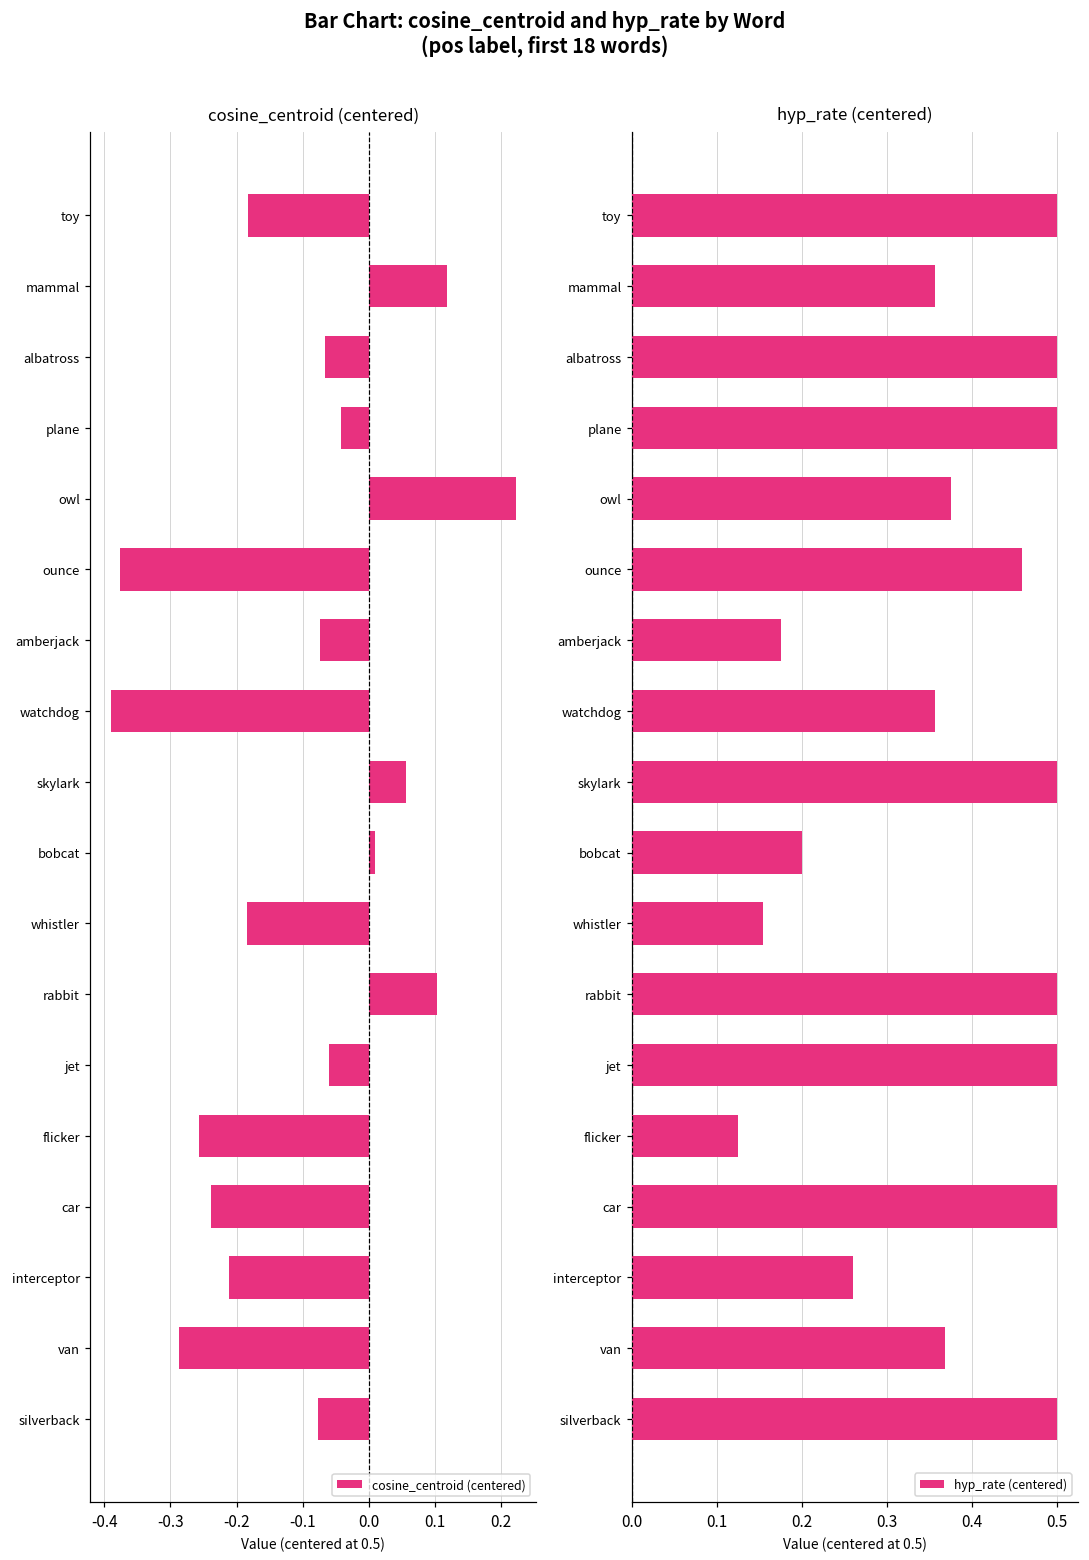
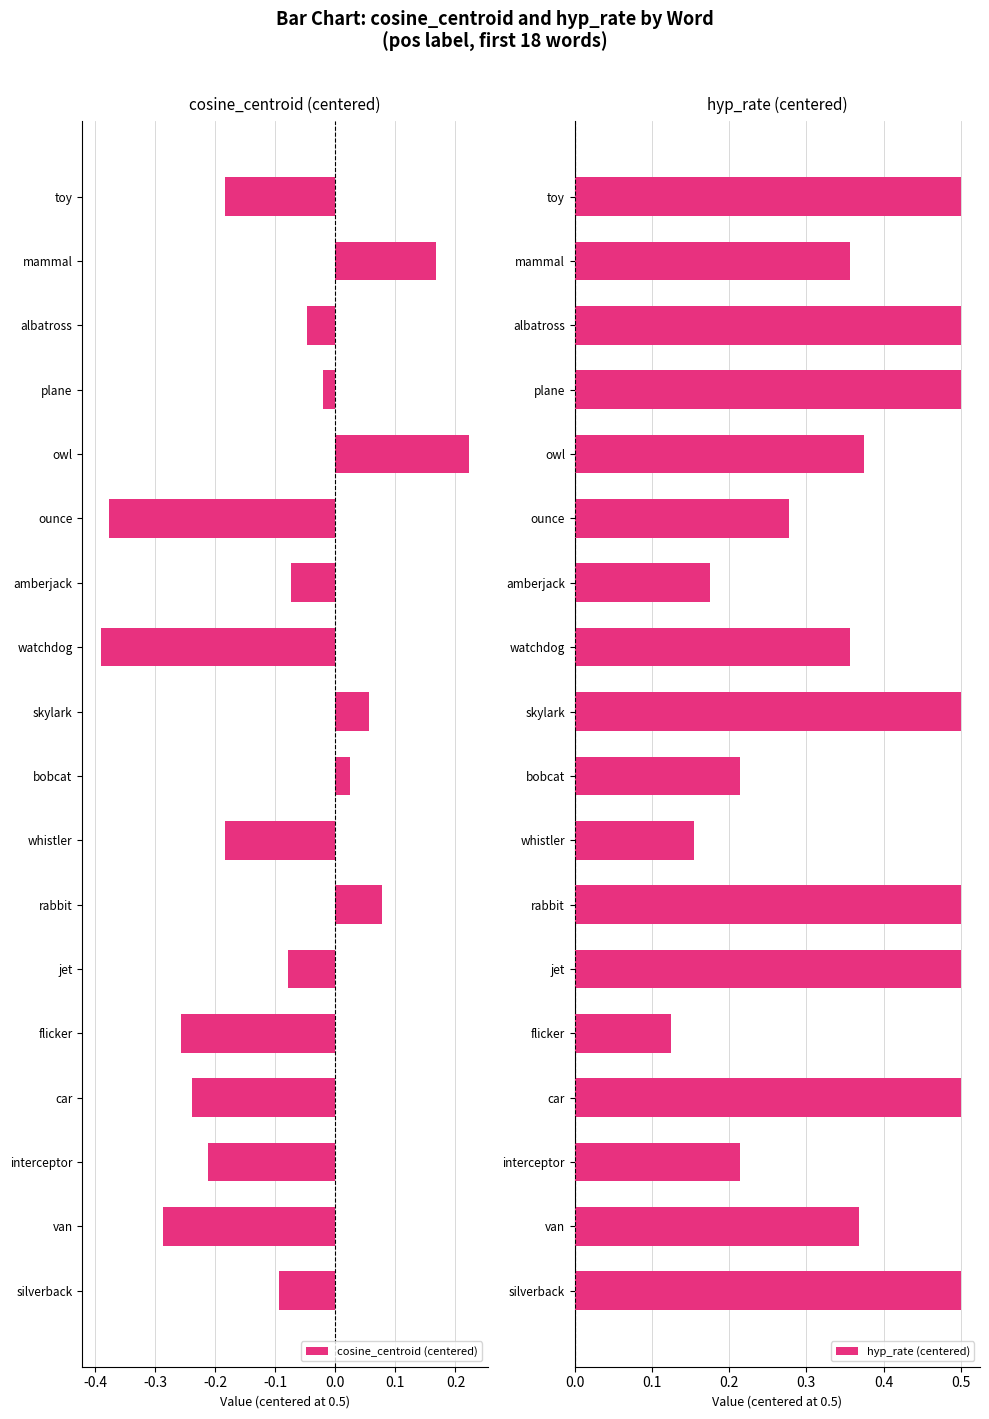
cosine_centroid (centered), mammal: 0.12 -> 0.17
cosine_centroid (centered), albatross: -0.07 -> -0.05
cosine_centroid (centered), plane: -0.04 -> -0.02
cosine_centroid (centered), bobcat: 0.01 -> 0.03
cosine_centroid (centered), rabbit: 0.10 -> 0.08
cosine_centroid (centered), jet: -0.06 -> -0.08
cosine_centroid (centered), silverback: -0.08 -> -0.09
hyp_rate (centered), ounce: 0.46 -> 0.28
hyp_rate (centered), bobcat: 0.20 -> 0.21
hyp_rate (centered), interceptor: 0.26 -> 0.21
